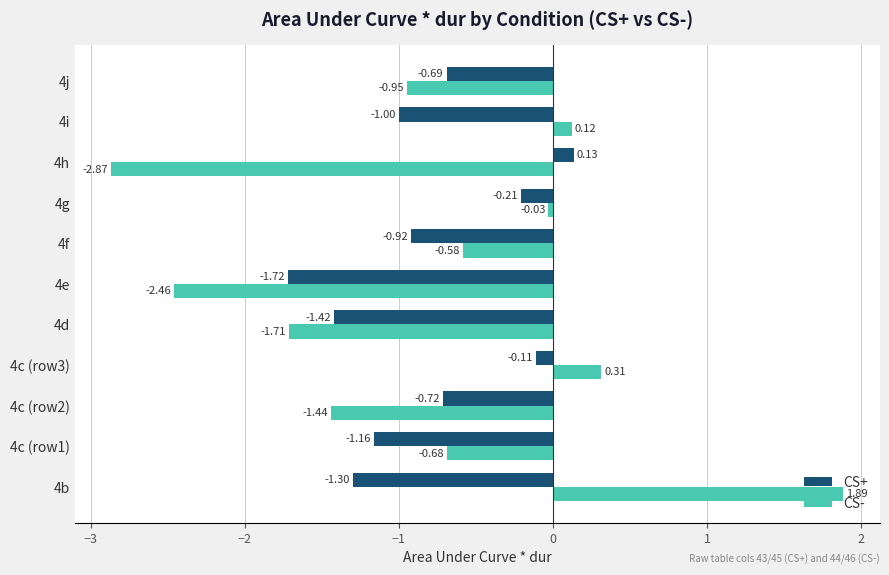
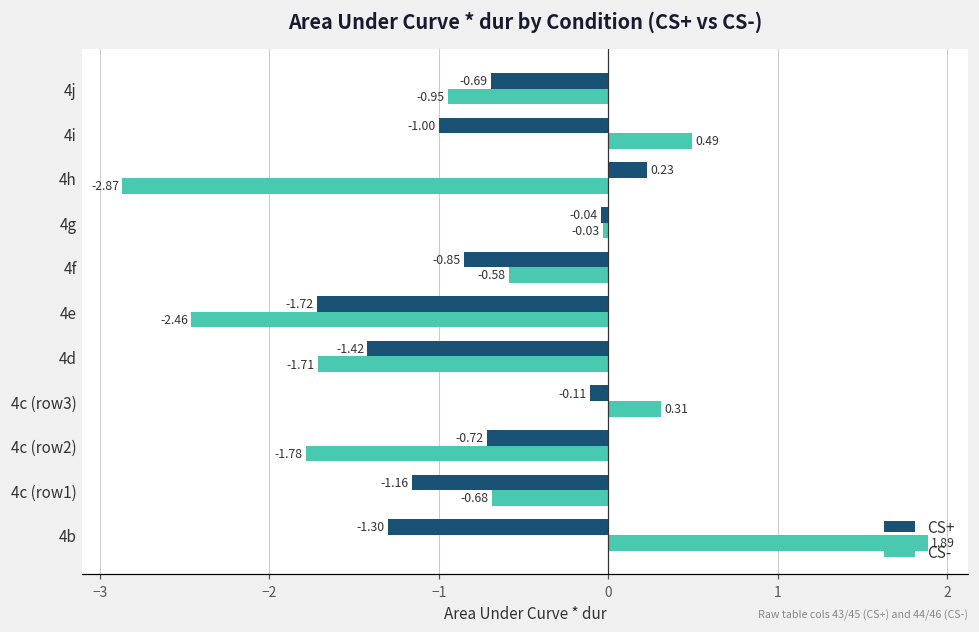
CS-, 4i: 0.12 -> 0.49
CS+, 4h: 0.13 -> 0.23
CS+, 4g: -0.21 -> -0.04
CS+, 4f: -0.92 -> -0.85
CS-, 4c (row2): -1.44 -> -1.78
